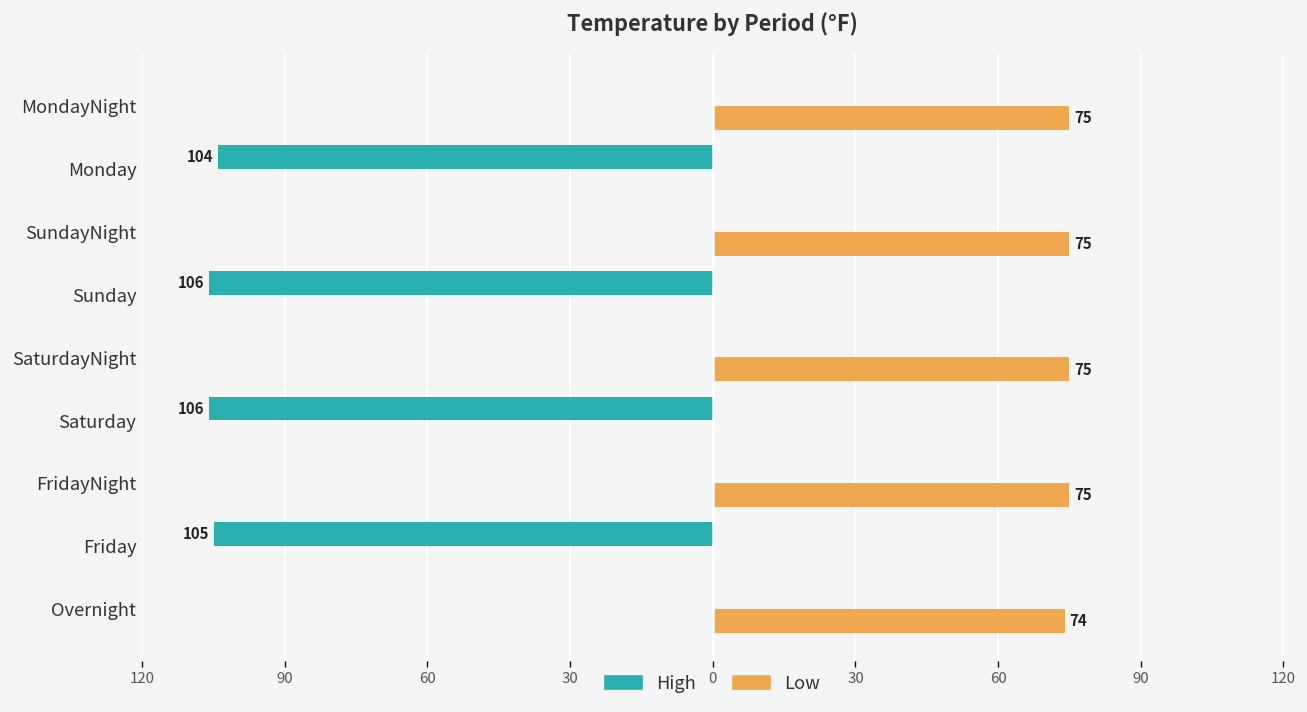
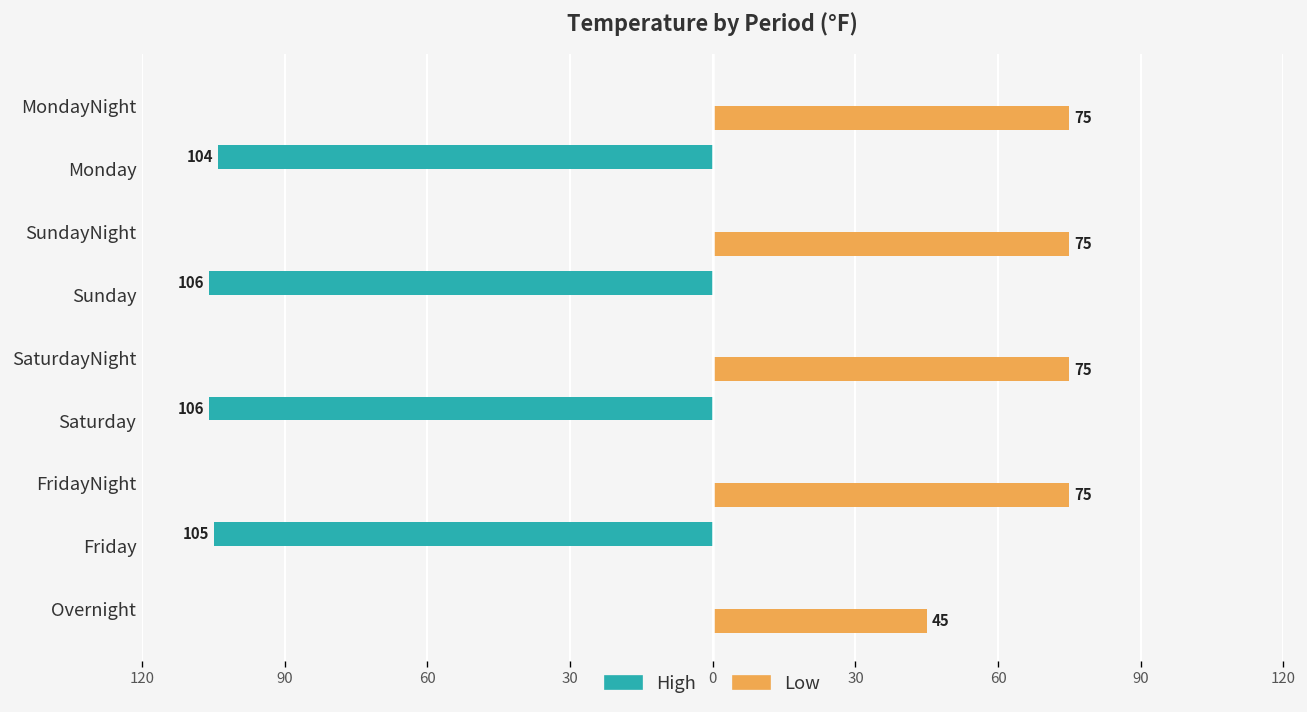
Low, Overnight: 74 -> 45
